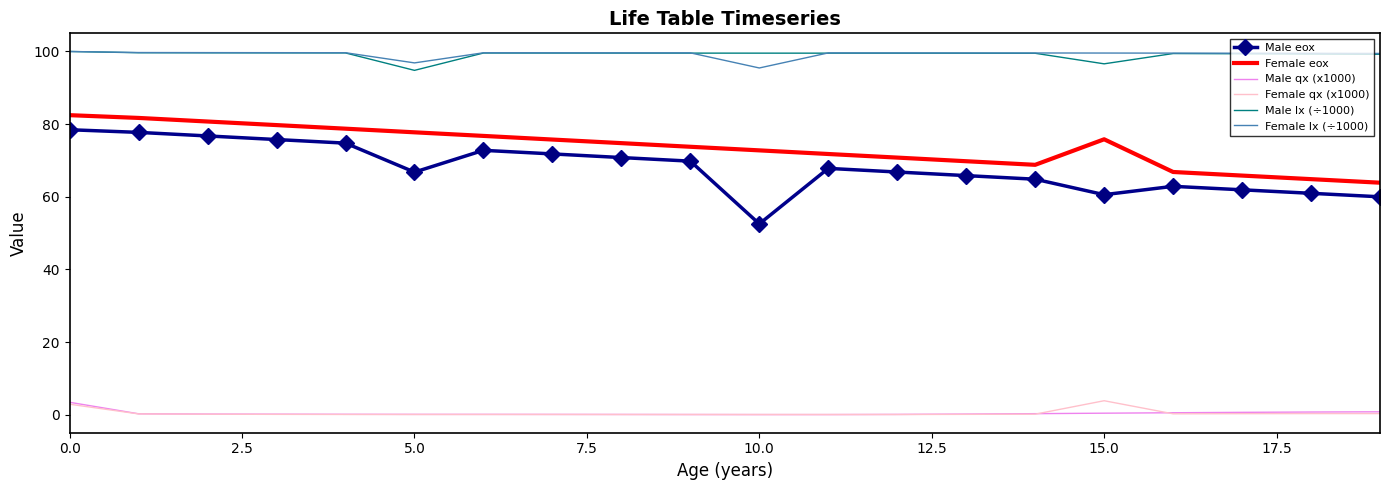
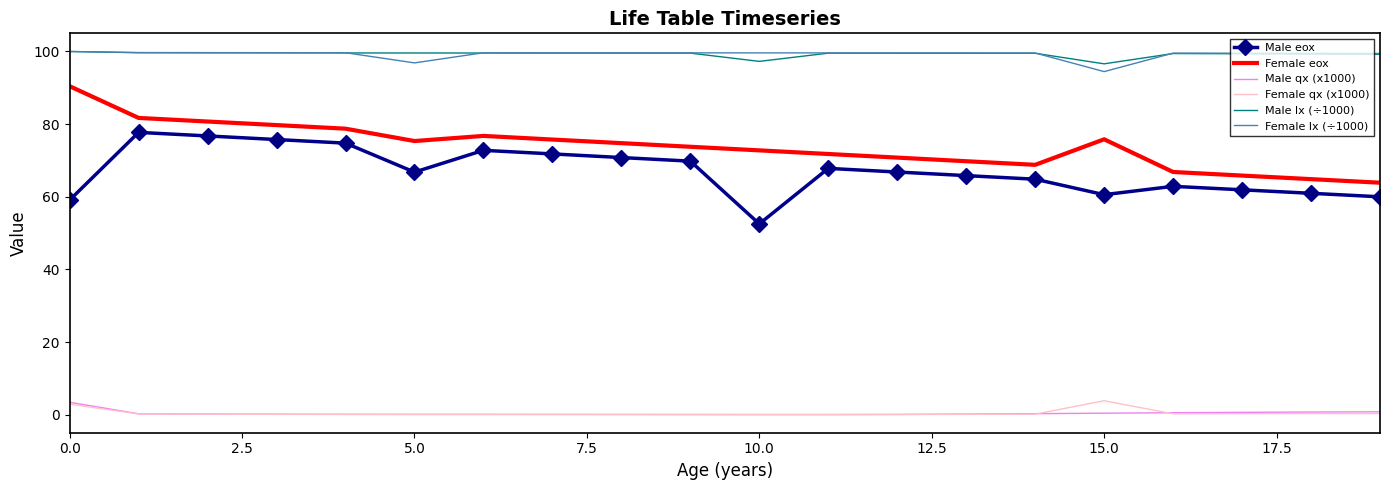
Male eox, 0.0: 78 -> 59
Female eox, 0.0: 82 -> 90
Female eox, 5.0: 78 -> 75
Male lx (÷1000), 5.0: 95 -> 100
Male lx (÷1000), 10.0: 100 -> 97
Female lx (÷1000), 10.0: 95 -> 100
Female lx (÷1000), 15.0: 100 -> 94
